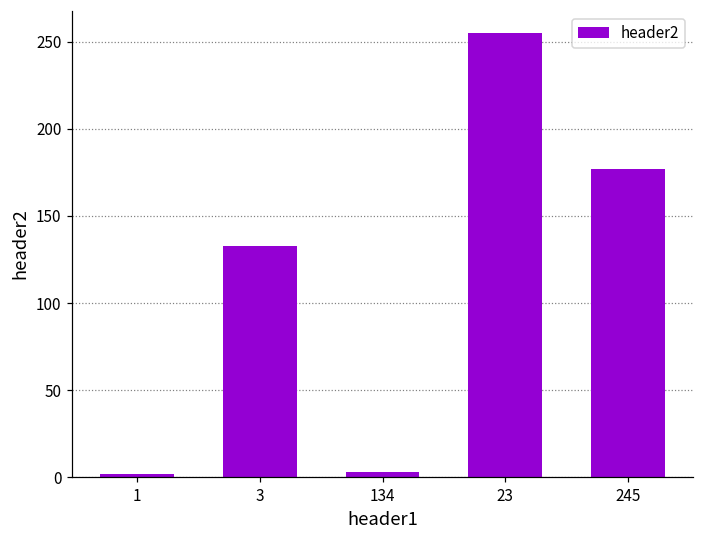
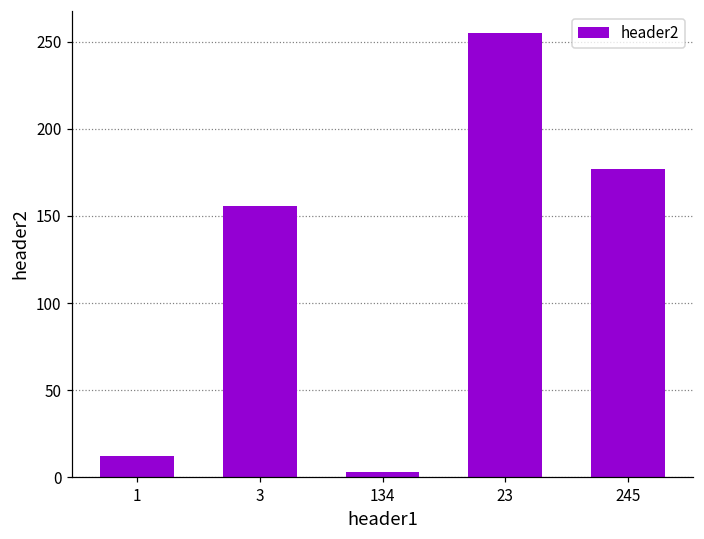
1: 2 -> 12
3: 133 -> 156
